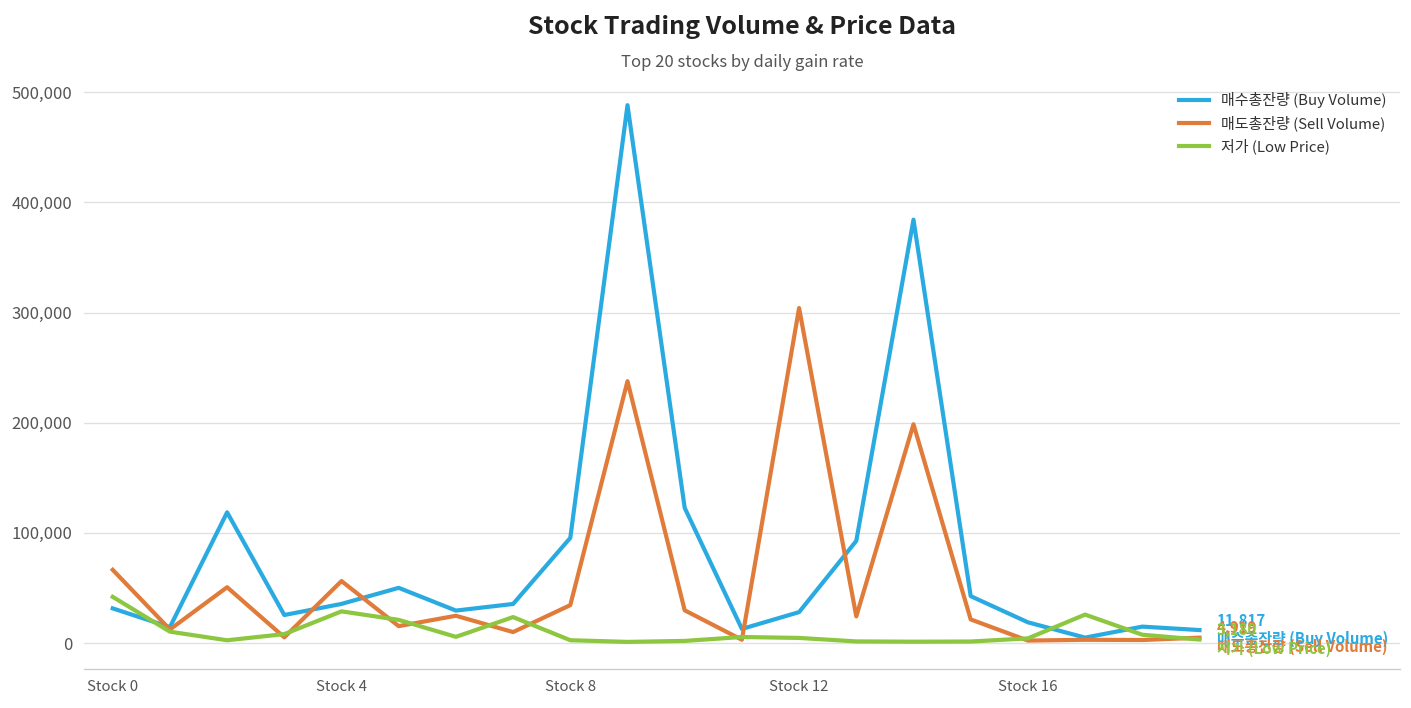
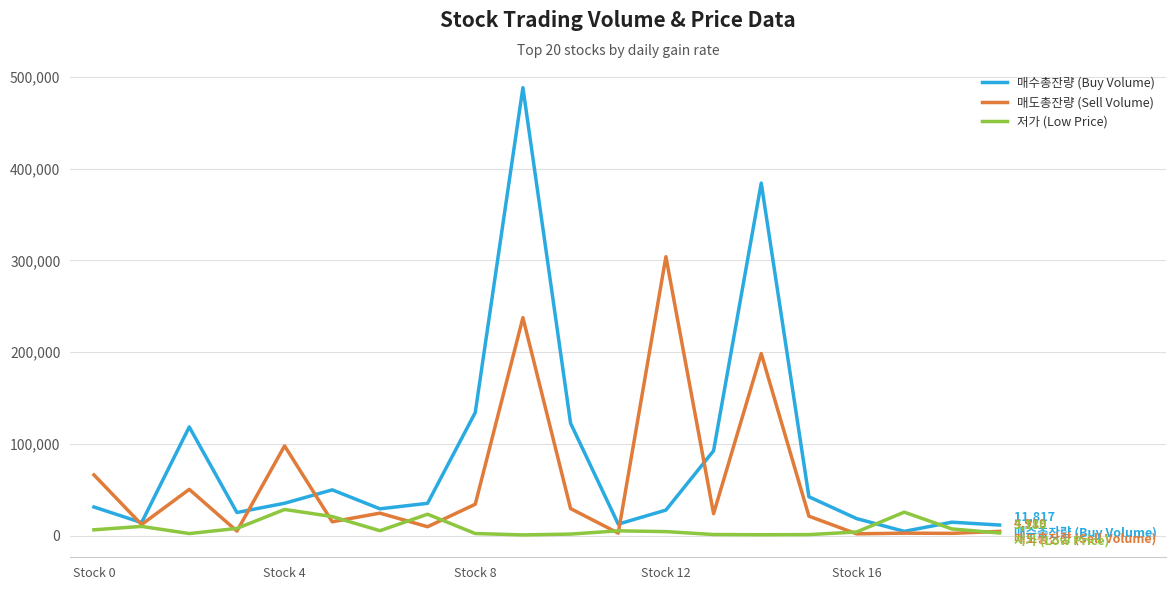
저가 (Low Price), Stock 0: 40,000 -> 10,000
매도총잔량 (Sell Volume), Stock 4: 60,000 -> 100,000
매수총잔량 (Buy Volume), Stock 8: 100,000 -> 130,000
